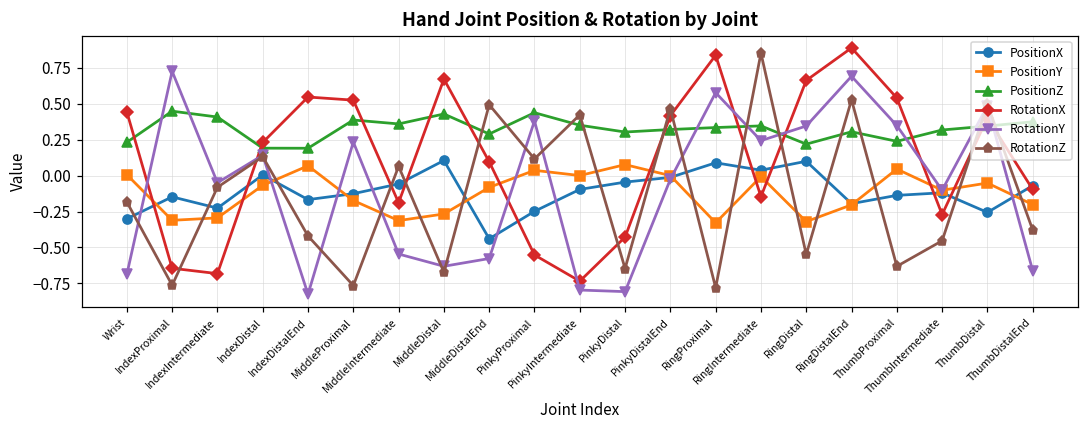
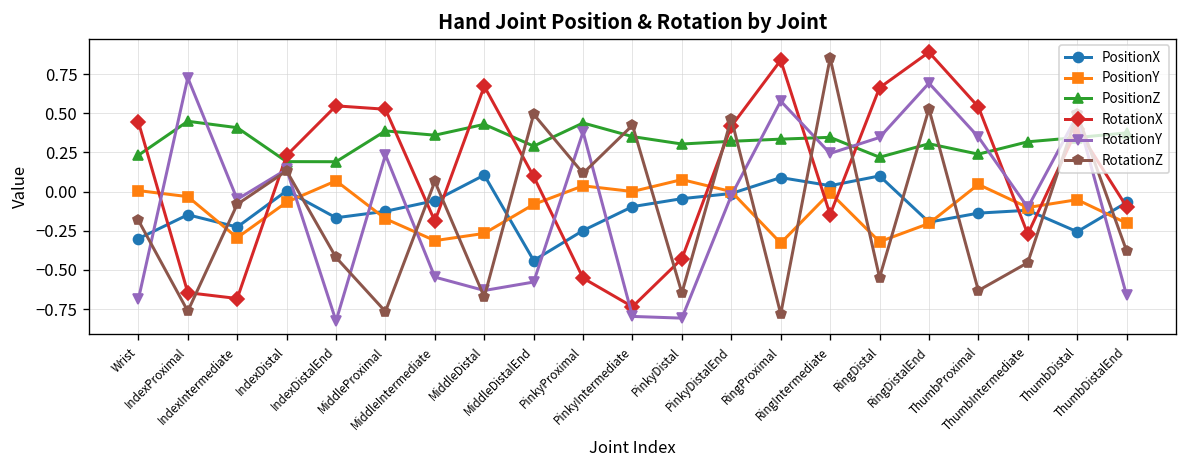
PositionY, IndexProximal: -0.31 -> -0.03
